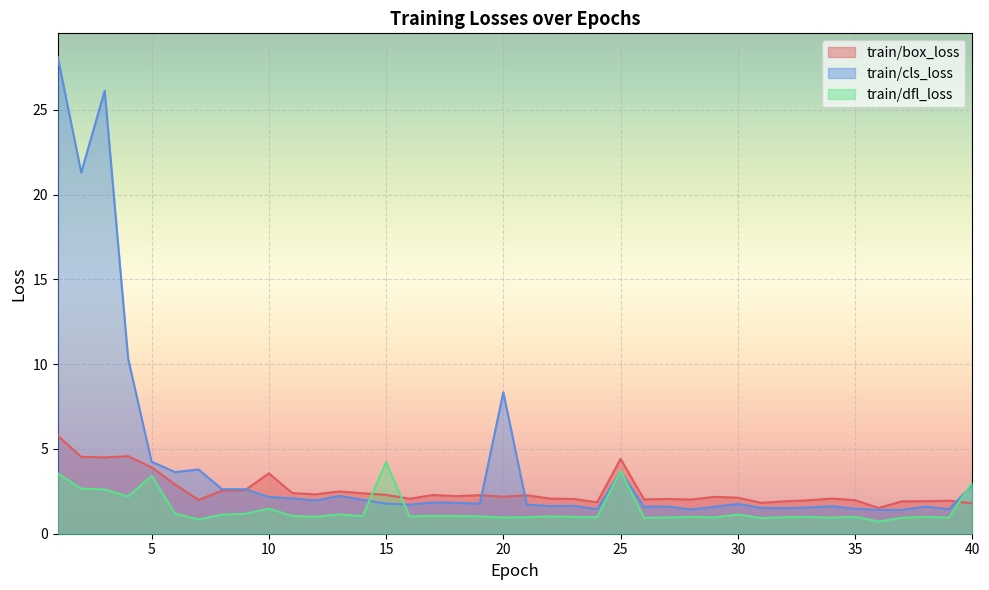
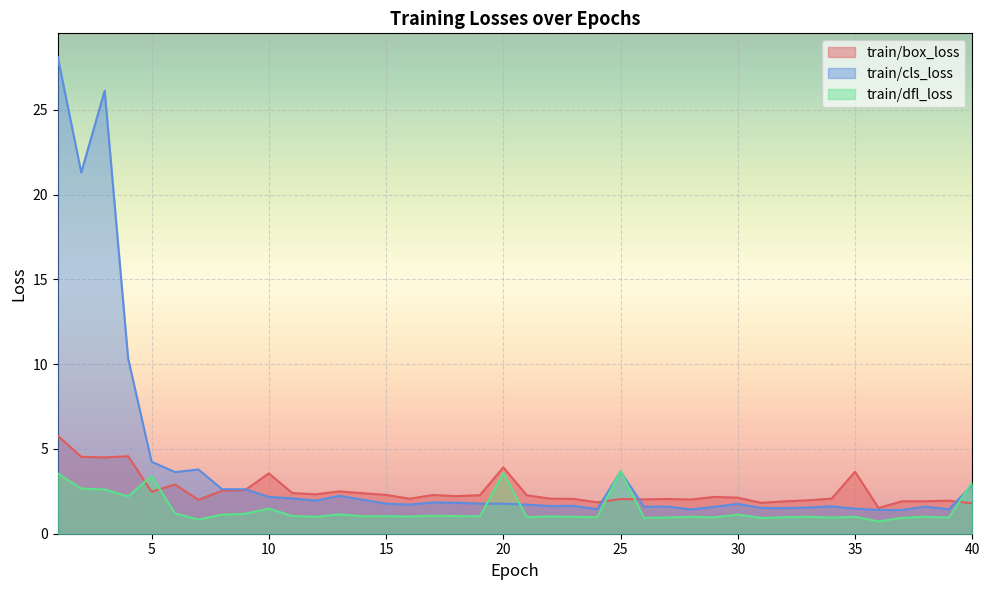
train/box_loss, 5: 3.9 -> 2.5
train/dfl_loss, 15: 4.2 -> 1.0
train/box_loss, 20: 2.2 -> 3.9
train/cls_loss, 20: 8.3 -> 1.8
train/dfl_loss, 20: 1.0 -> 3.6
train/box_loss, 25: 4.4 -> 2.0
train/box_loss, 35: 2.0 -> 3.7
